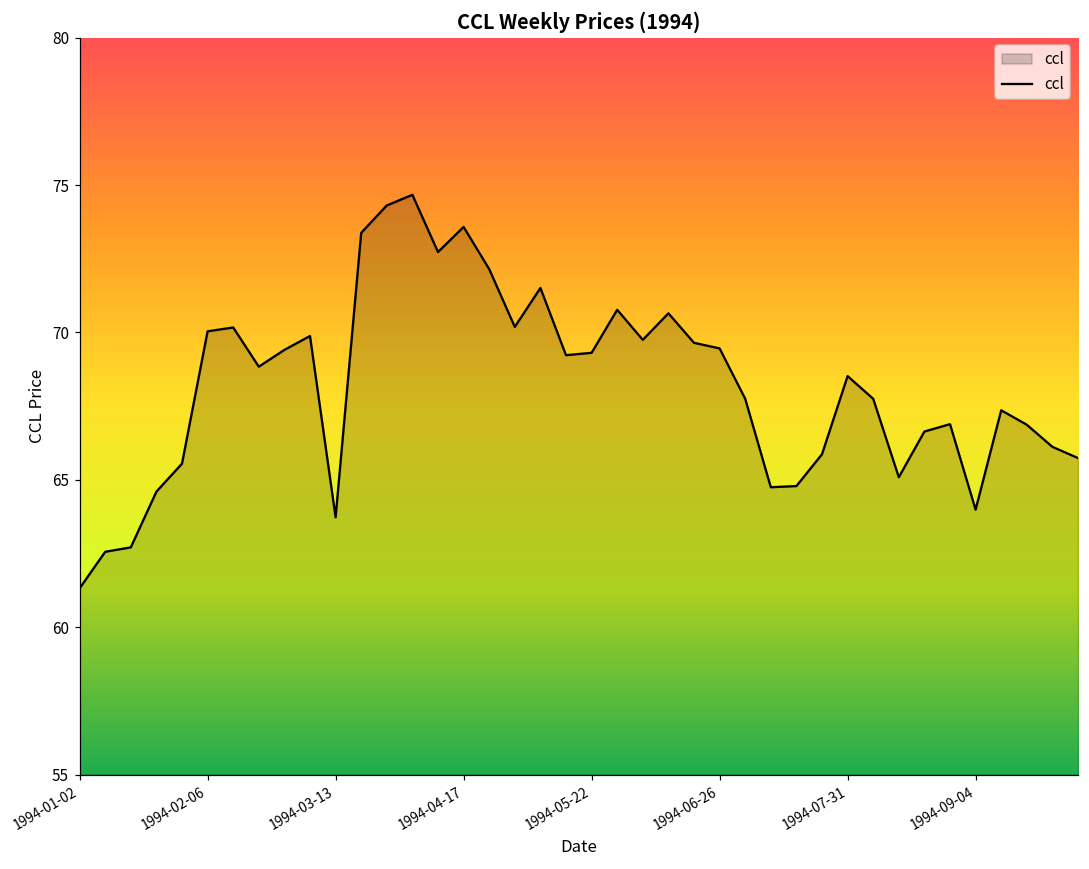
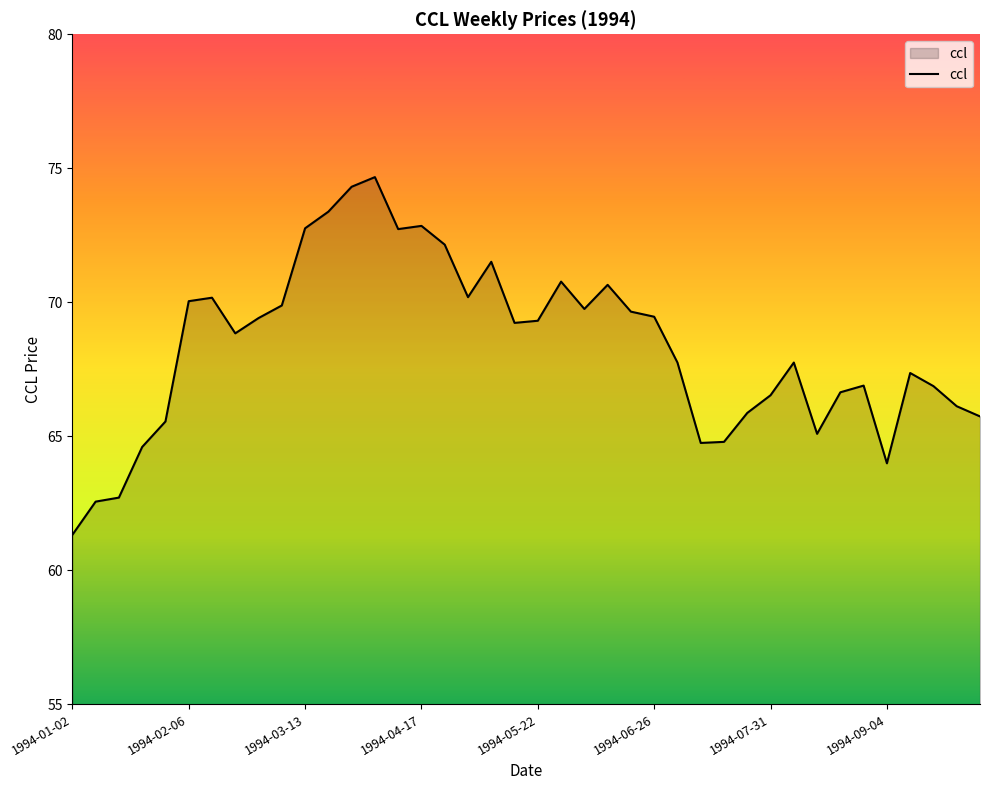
1994-03-13: 63.7 -> 72.8
1994-04-17: 73.6 -> 72.9
1994-07-31: 68.5 -> 66.5
